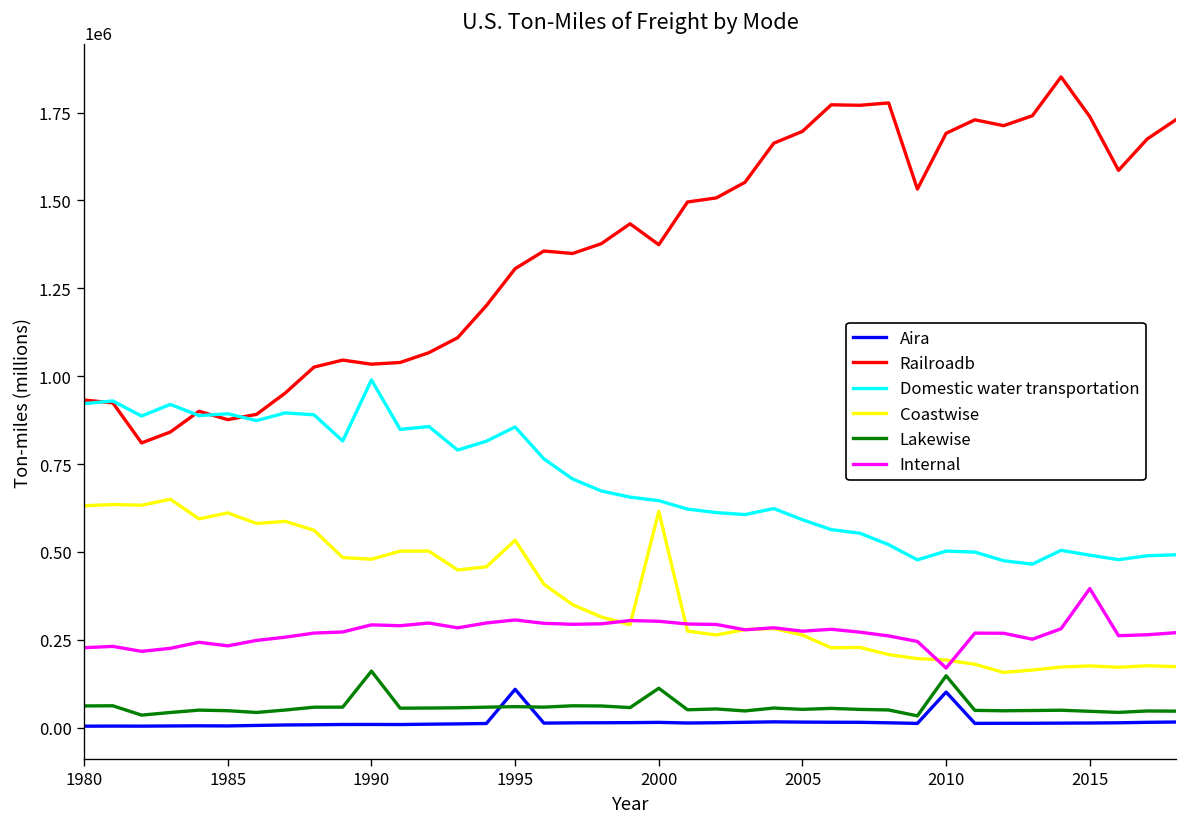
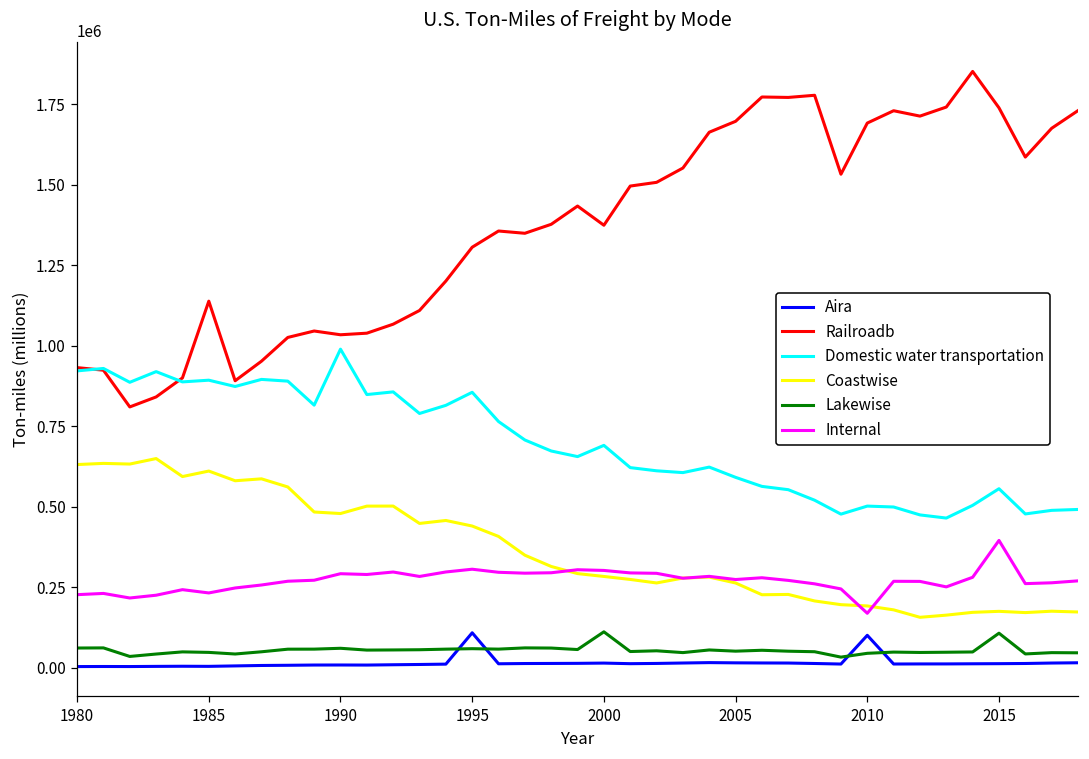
Railroadb, 1985: 880000 -> 1140000
Lakewise, 1990: 160000 -> 60000
Coastwise, 1995: 530000 -> 440000
Domestic water transportation, 2000: 650000 -> 690000
Coastwise, 2000: 620000 -> 280000
Lakewise, 2010: 150000 -> 50000
Domestic water transportation, 2015: 490000 -> 560000
Lakewise, 2015: 50000 -> 110000
